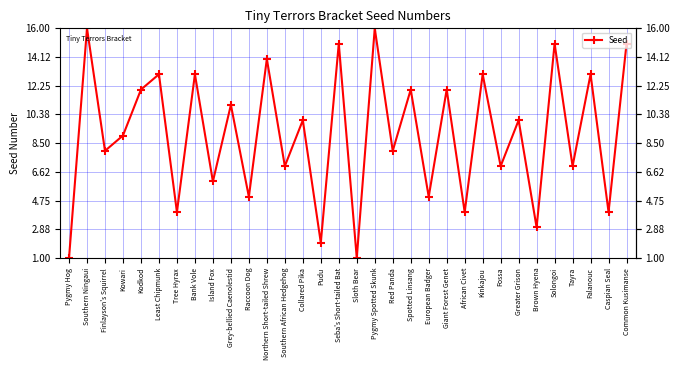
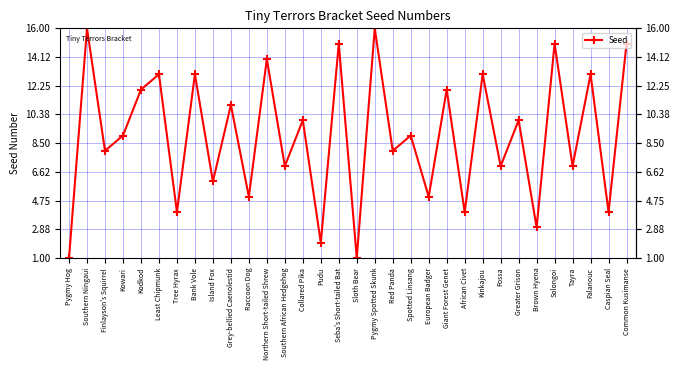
Spotted Linsang: 12 -> 9
